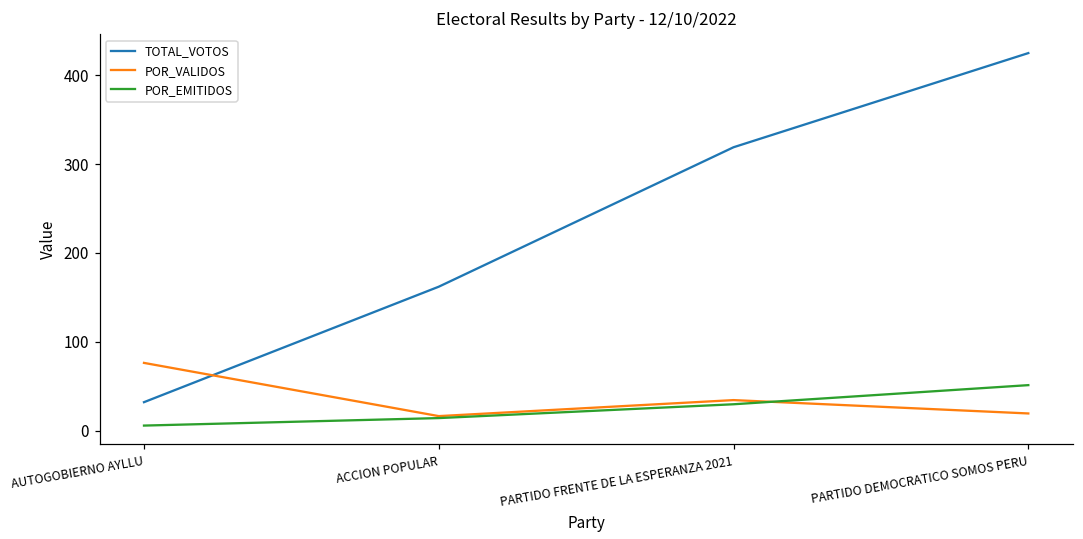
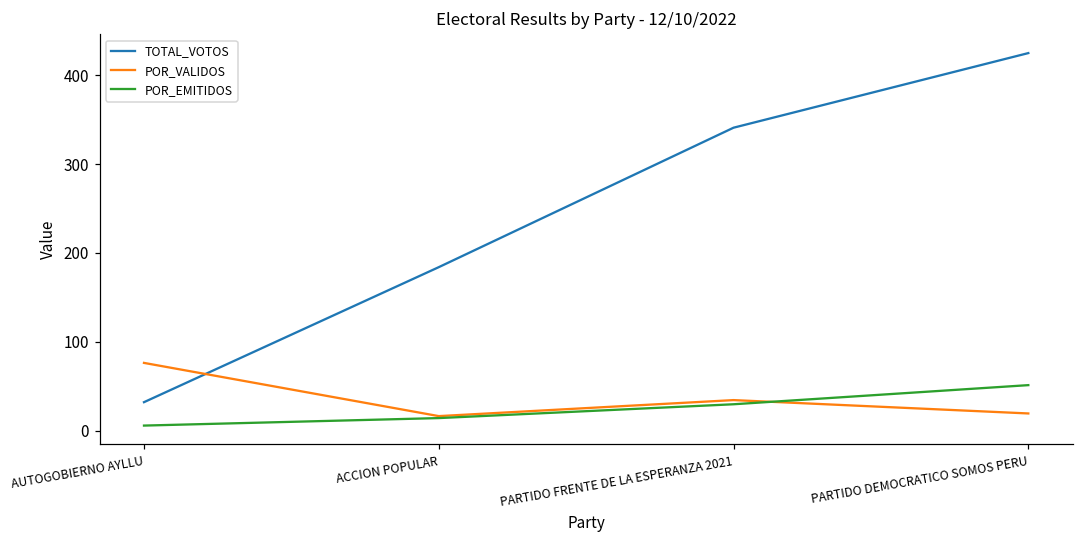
TOTAL_VOTOS, ACCION POPULAR: 160 -> 180
TOTAL_VOTOS, PARTIDO FRENTE DE LA ESPERANZA 2021: 320 -> 340
